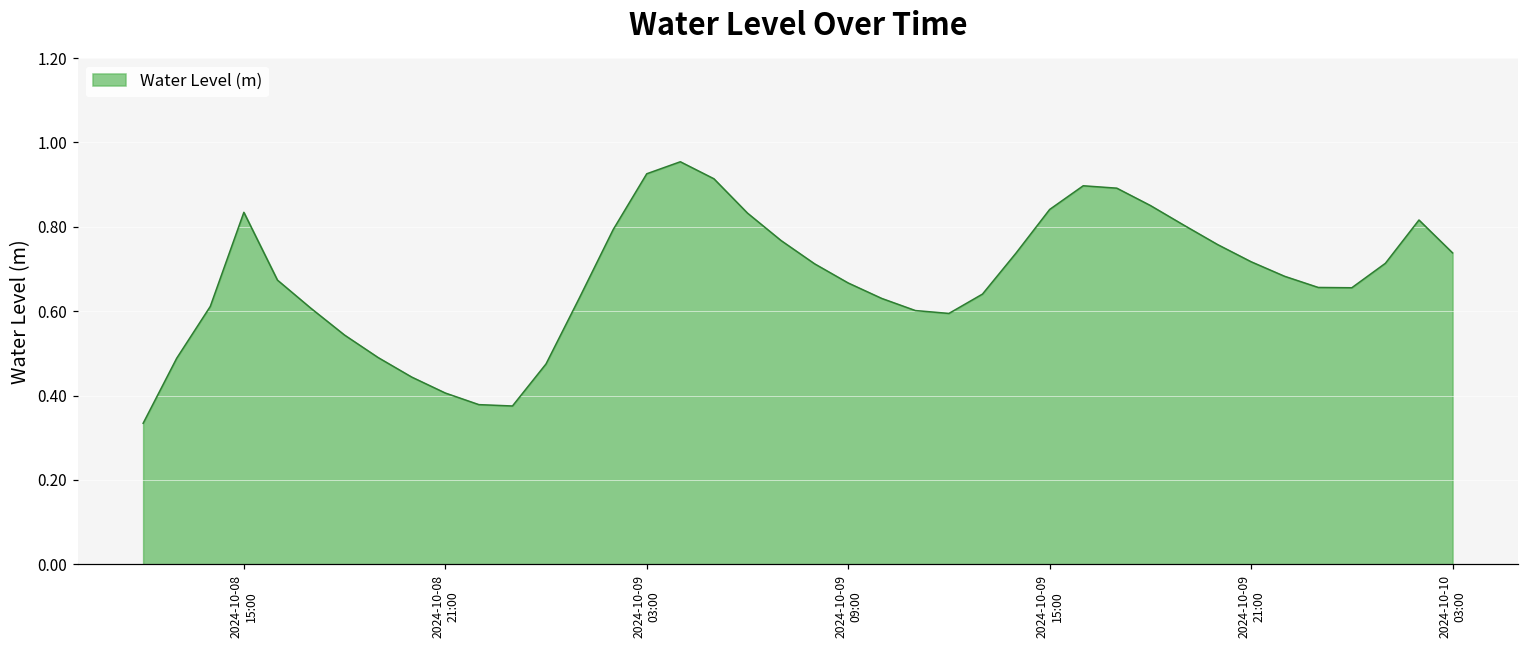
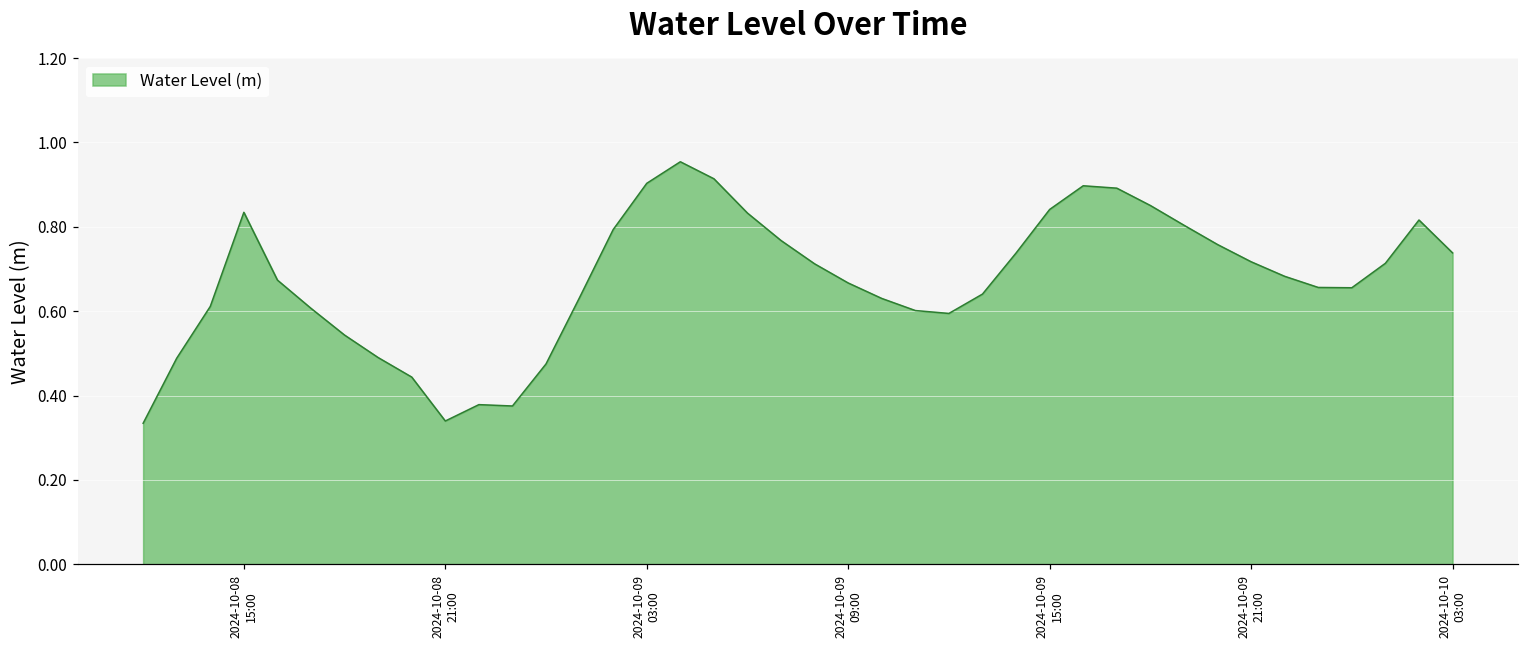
2024-10-08 21:00: 0.41 -> 0.34
2024-10-09 03:00: 0.93 -> 0.90
